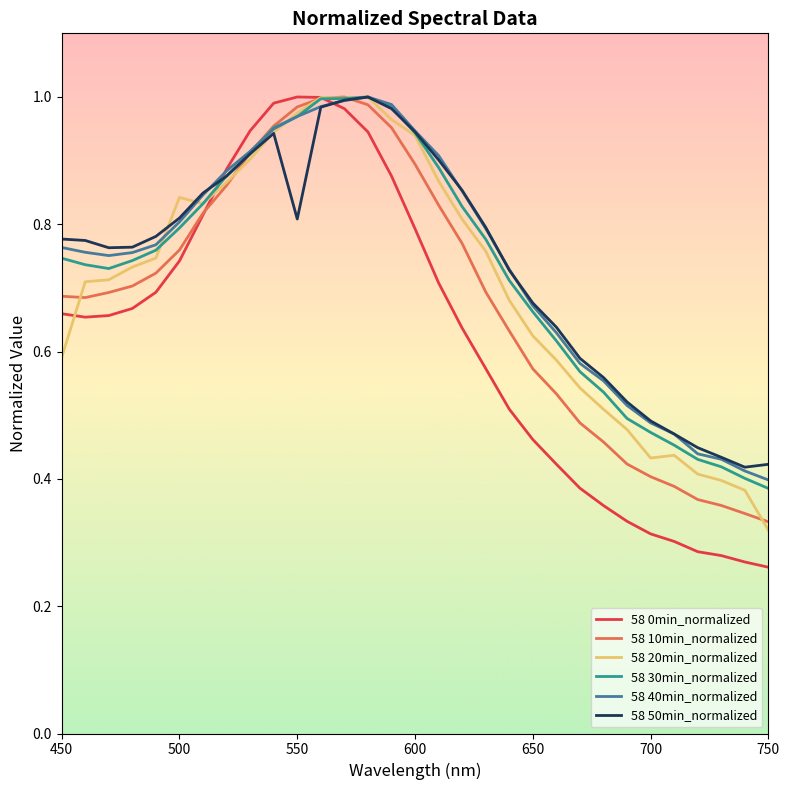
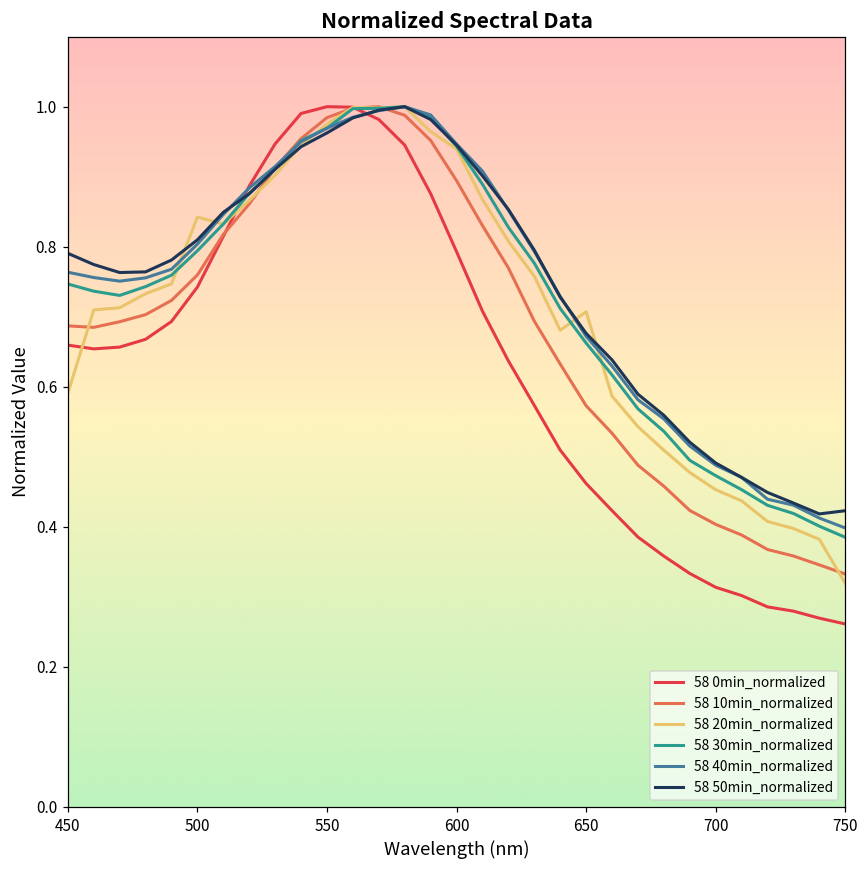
58 50min_normalized, 450: 0.78 -> 0.79
58 50min_normalized, 550: 0.81 -> 0.96
58 20min_normalized, 650: 0.62 -> 0.71
58 20min_normalized, 700: 0.43 -> 0.45
